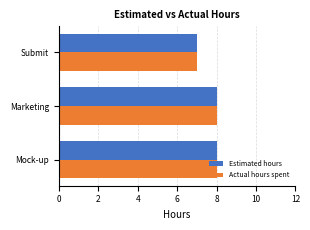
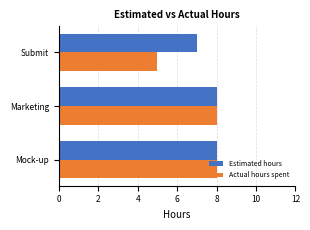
Actual hours spent, Submit: 7 -> 5
